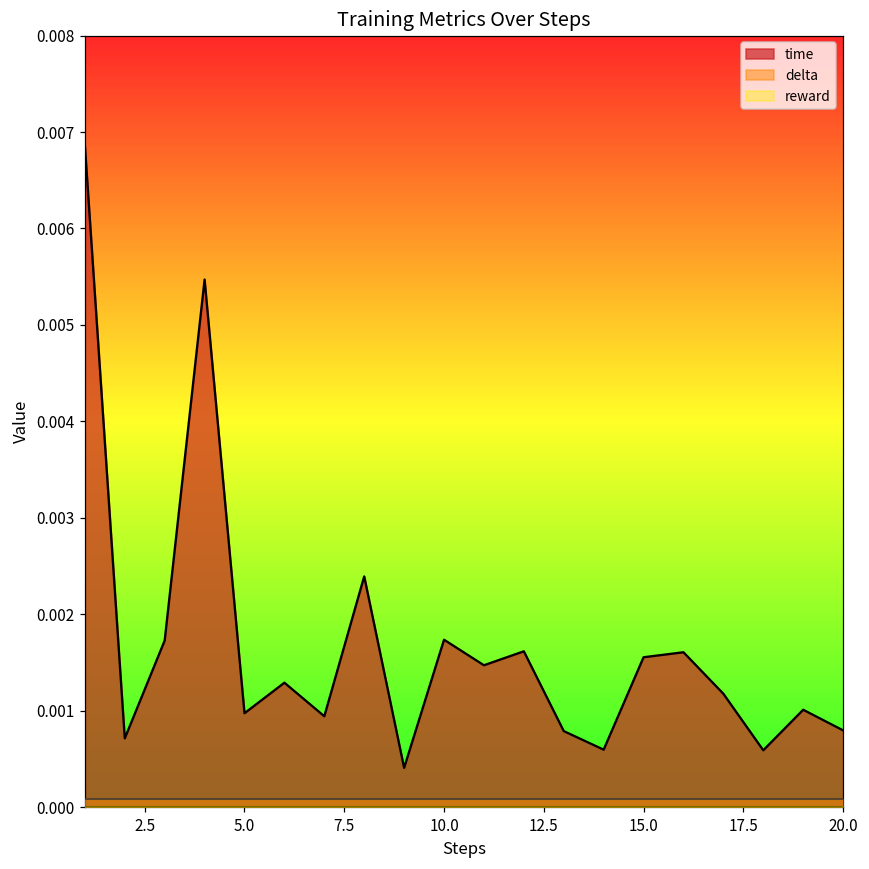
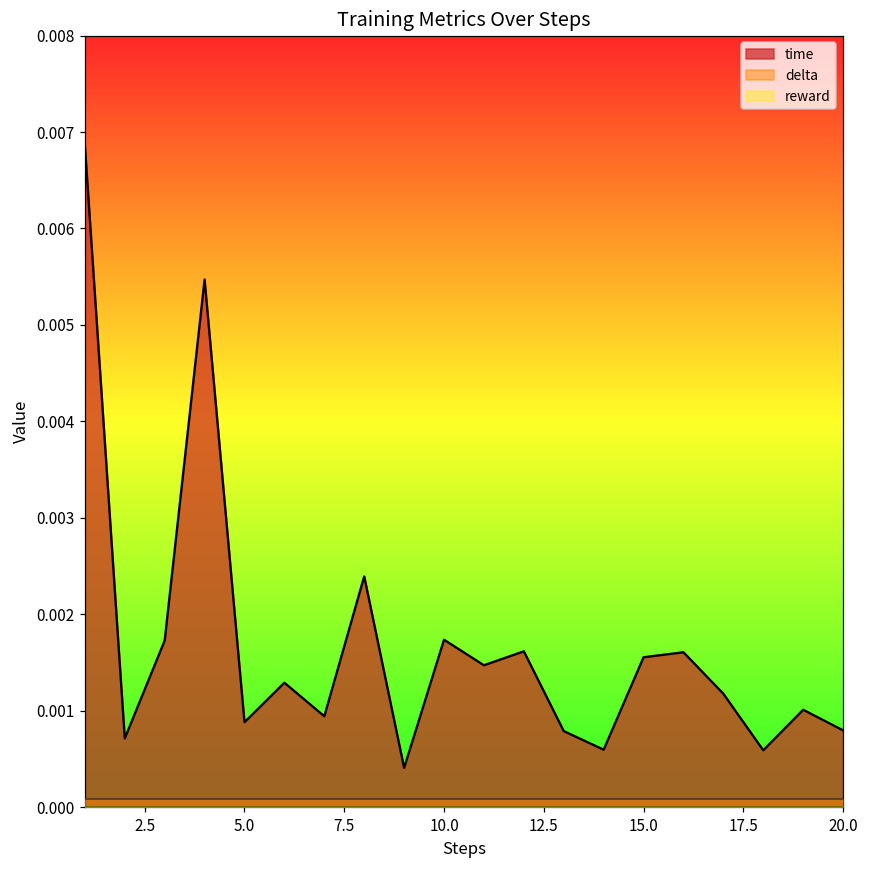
time, 5.0: 0.0010 -> 0.0009
